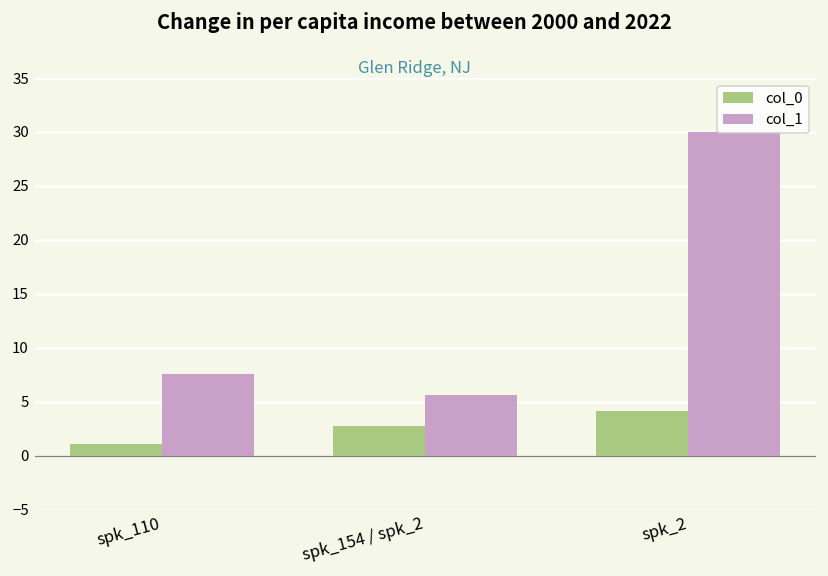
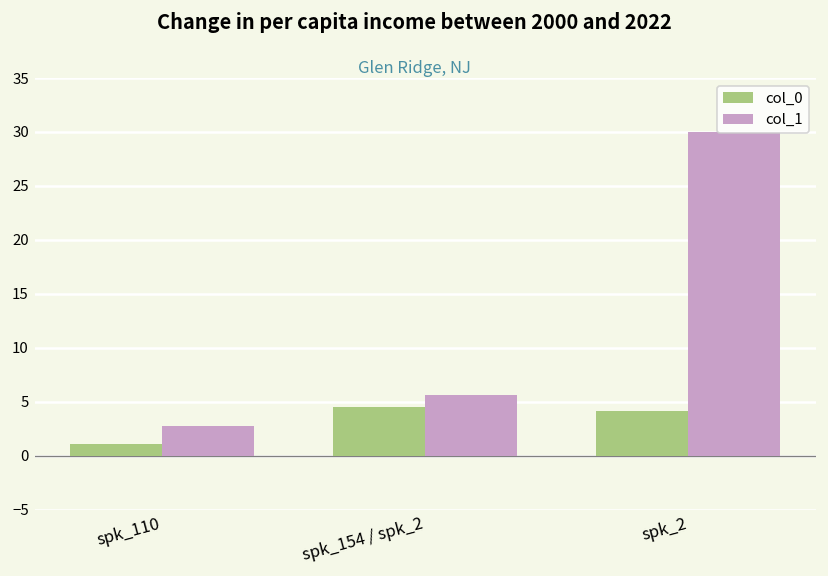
col_1, spk_110: 8 -> 3
col_0, spk_154 / spk_2: 3 -> 4
